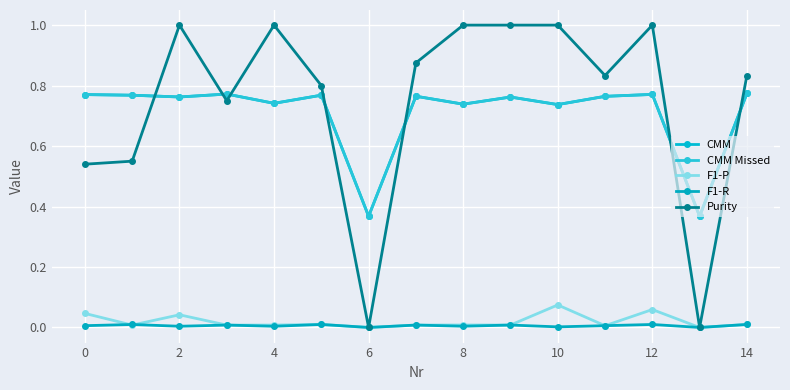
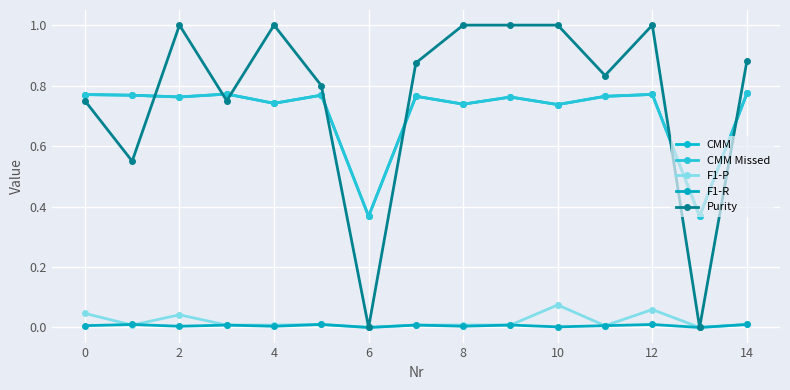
Purity, 0: 0.54 -> 0.75
Purity, 14: 0.83 -> 0.88
